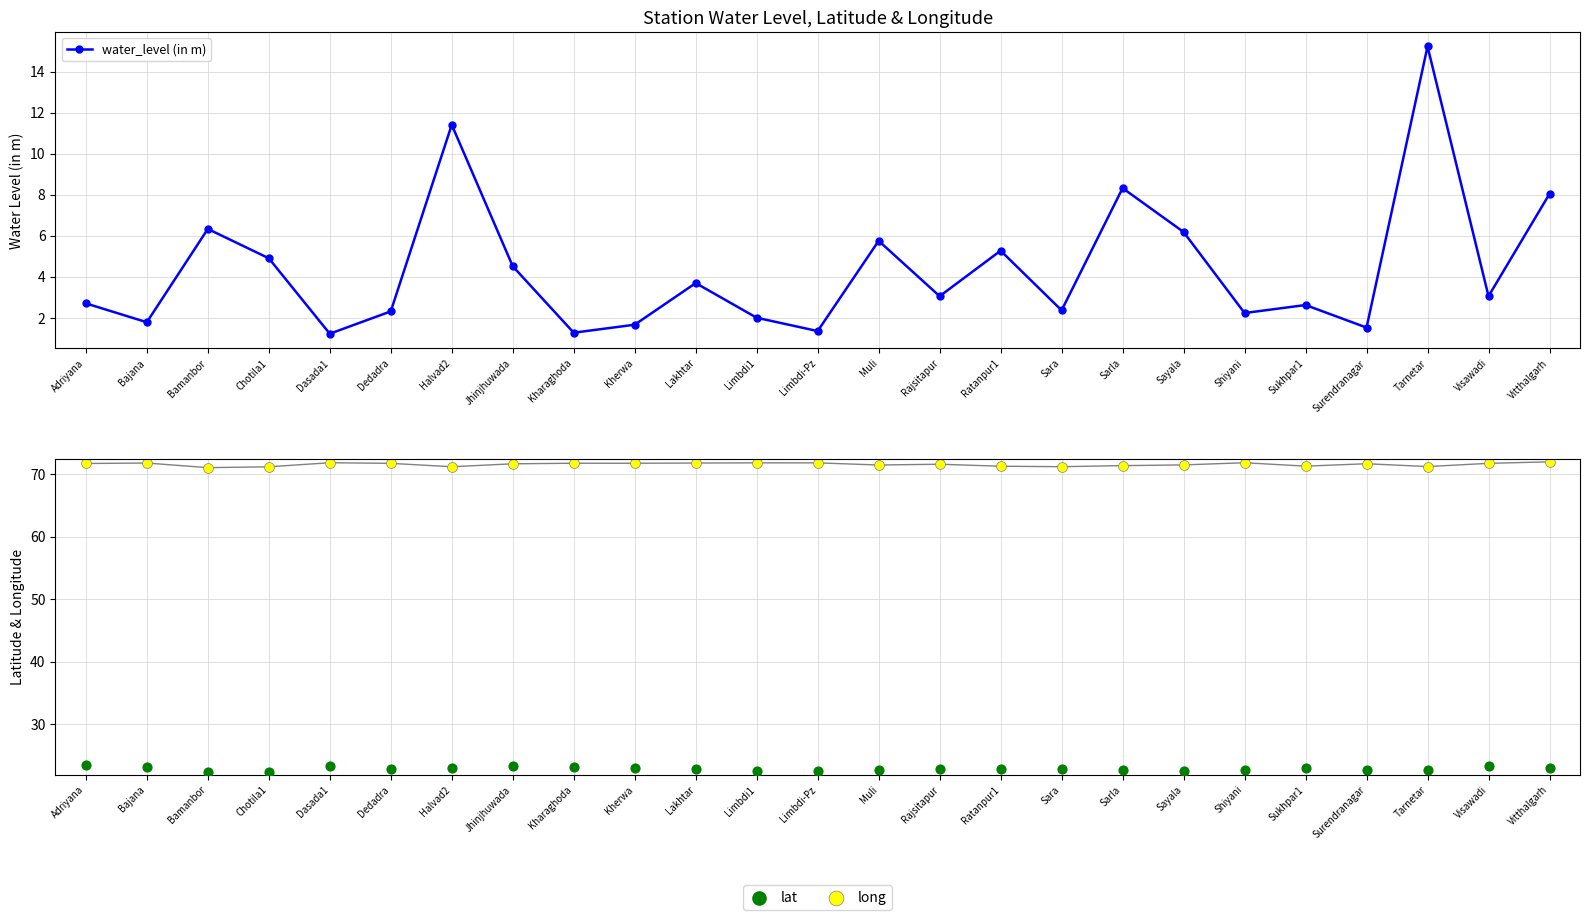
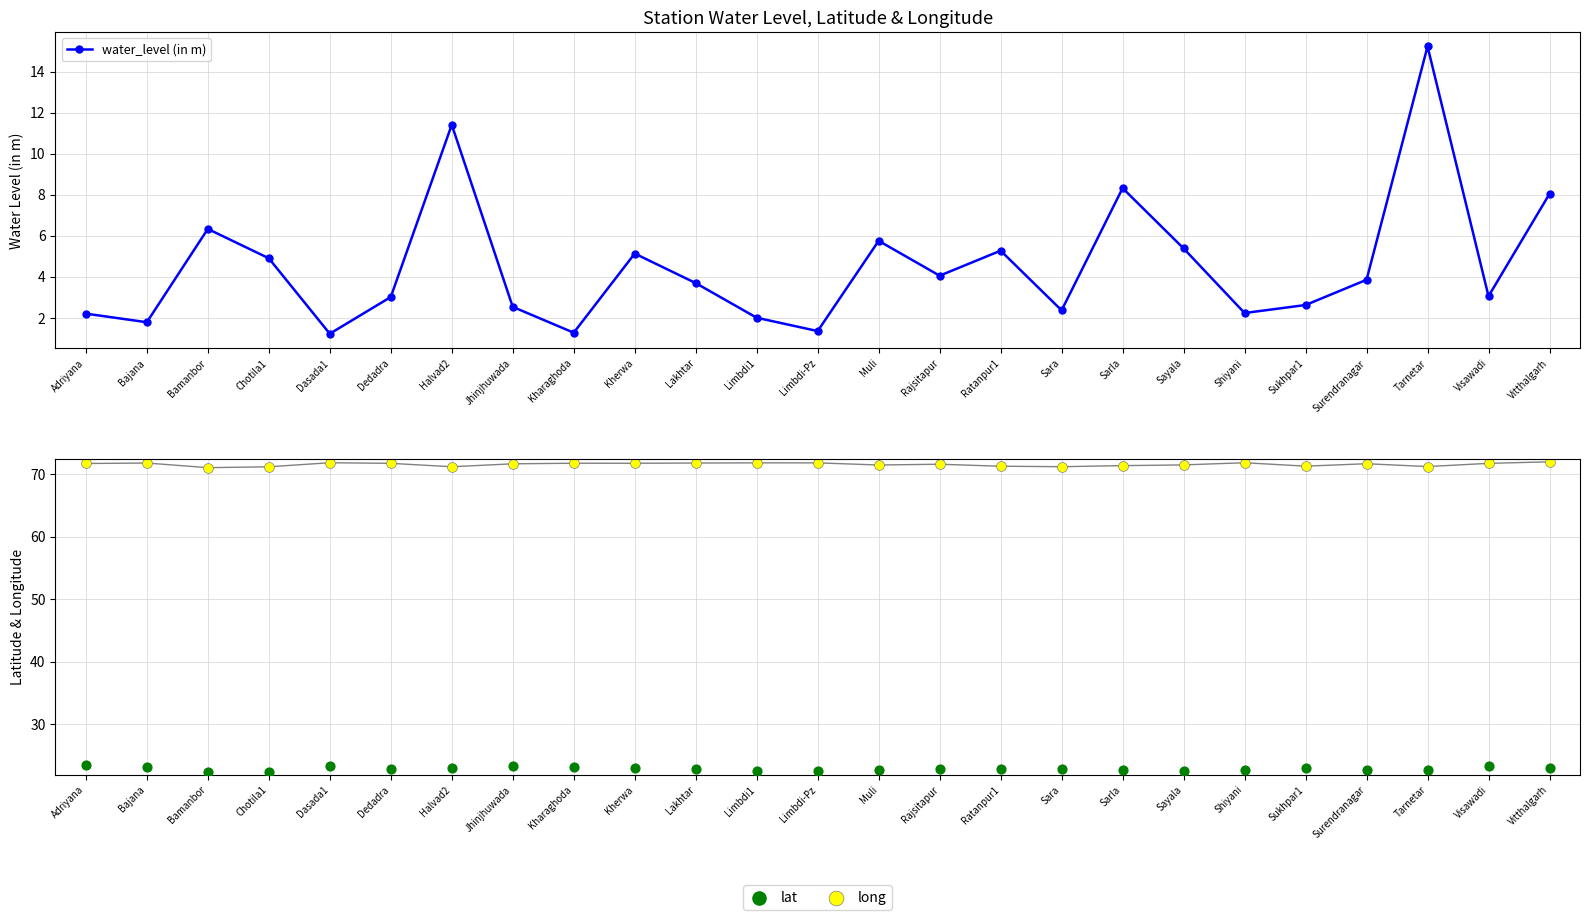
Station Water Level, Latitude & Longitude, Adriyana: 2.7 -> 2.2
Station Water Level, Latitude & Longitude, Dedadra: 2.3 -> 3.0
Station Water Level, Latitude & Longitude, Jhinjhuwada: 4.5 -> 2.5
Station Water Level, Latitude & Longitude, Kherwa: 1.7 -> 5.1
Station Water Level, Latitude & Longitude, Rajsitapur: 3.1 -> 4.1
Station Water Level, Latitude & Longitude, Sayala: 6.2 -> 5.4
Station Water Level, Latitude & Longitude, Surendranagar: 1.5 -> 3.9
